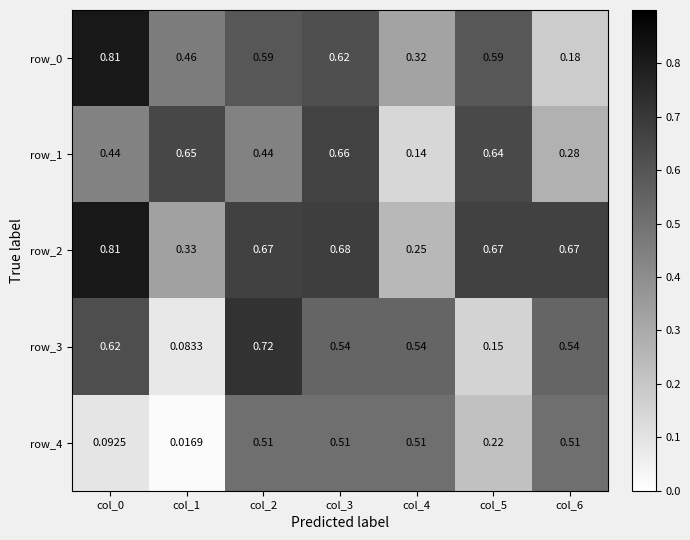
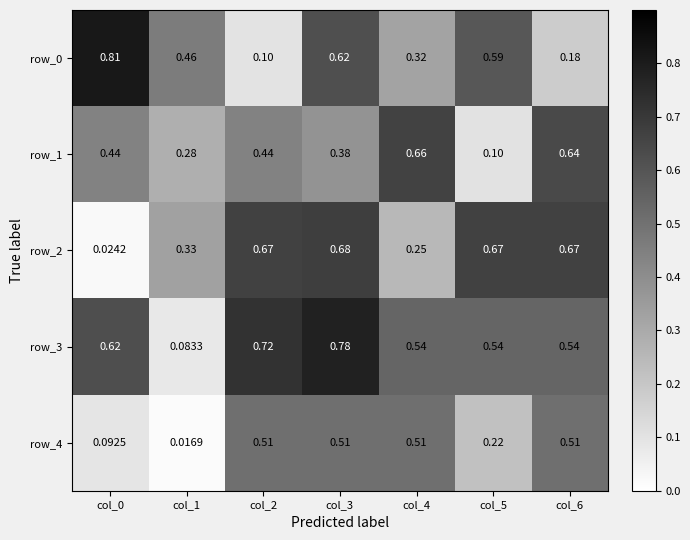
row_0, col_2: 0.59 -> 0.10
row_1, col_1: 0.65 -> 0.28
row_1, col_3: 0.66 -> 0.38
row_1, col_4: 0.14 -> 0.66
row_1, col_5: 0.64 -> 0.10
row_1, col_6: 0.28 -> 0.64
row_2, col_0: 0.81 -> 0.0242
row_3, col_3: 0.54 -> 0.78
row_3, col_5: 0.15 -> 0.54
